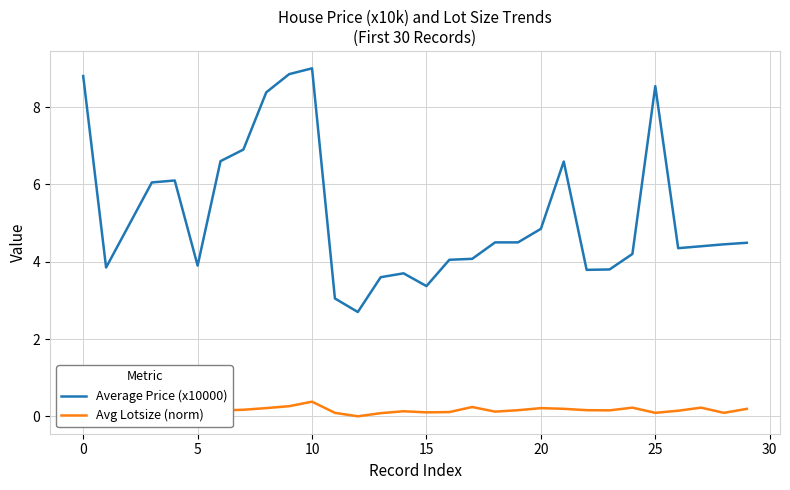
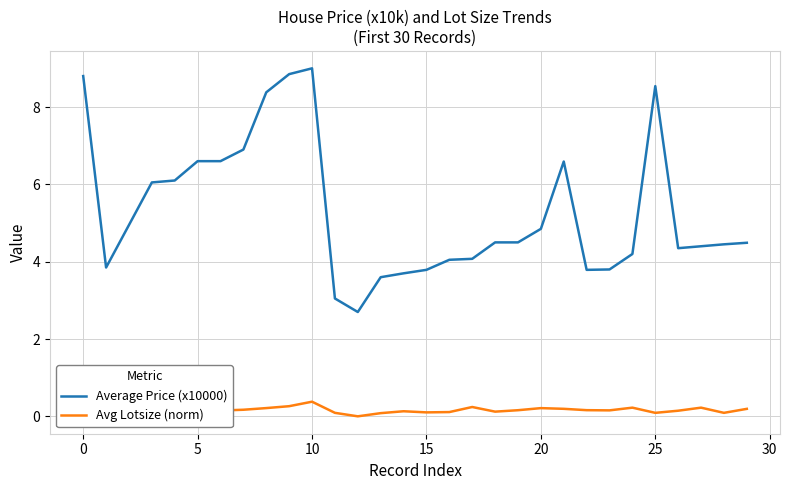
Average Price (x10000), 5: 3.9 -> 6.6
Average Price (x10000), 15: 3.4 -> 3.8
